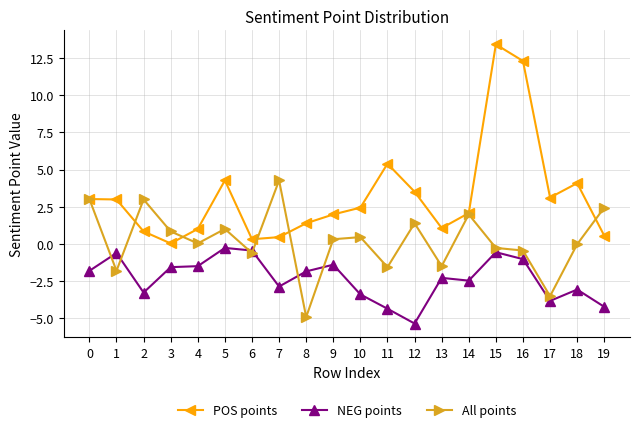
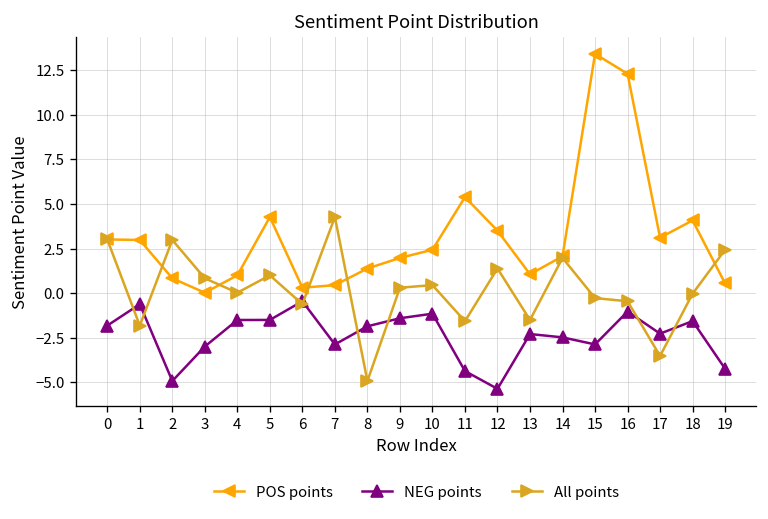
NEG points, 2: -3.3 -> -4.9
NEG points, 3: -1.6 -> -3.0
NEG points, 5: -0.3 -> -1.5
NEG points, 10: -3.4 -> -1.2
NEG points, 15: -0.6 -> -2.9
NEG points, 17: -3.8 -> -2.3
NEG points, 18: -3.1 -> -1.6
